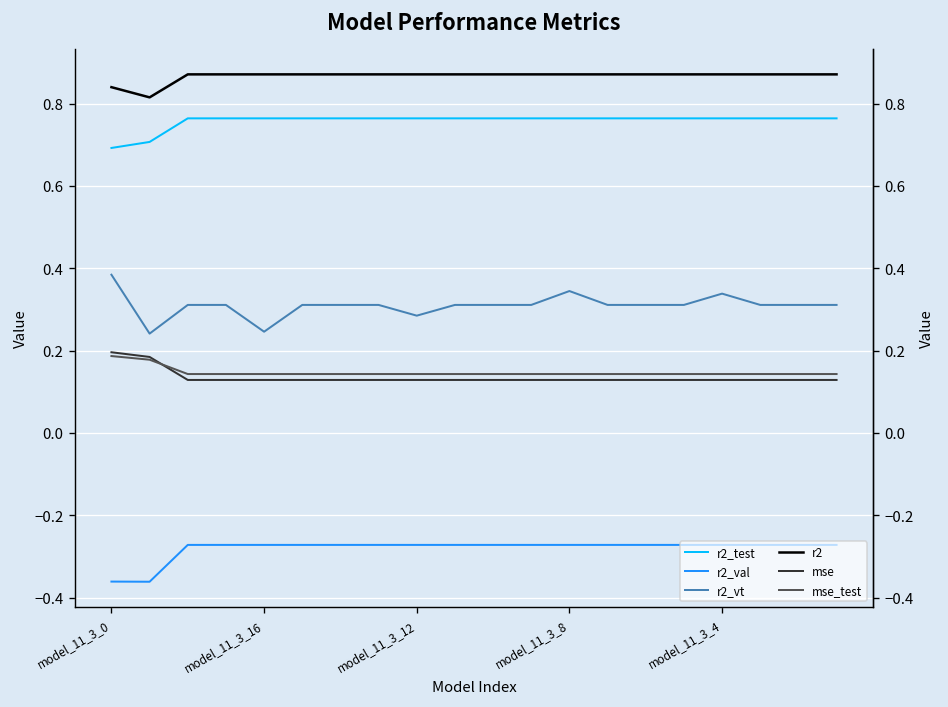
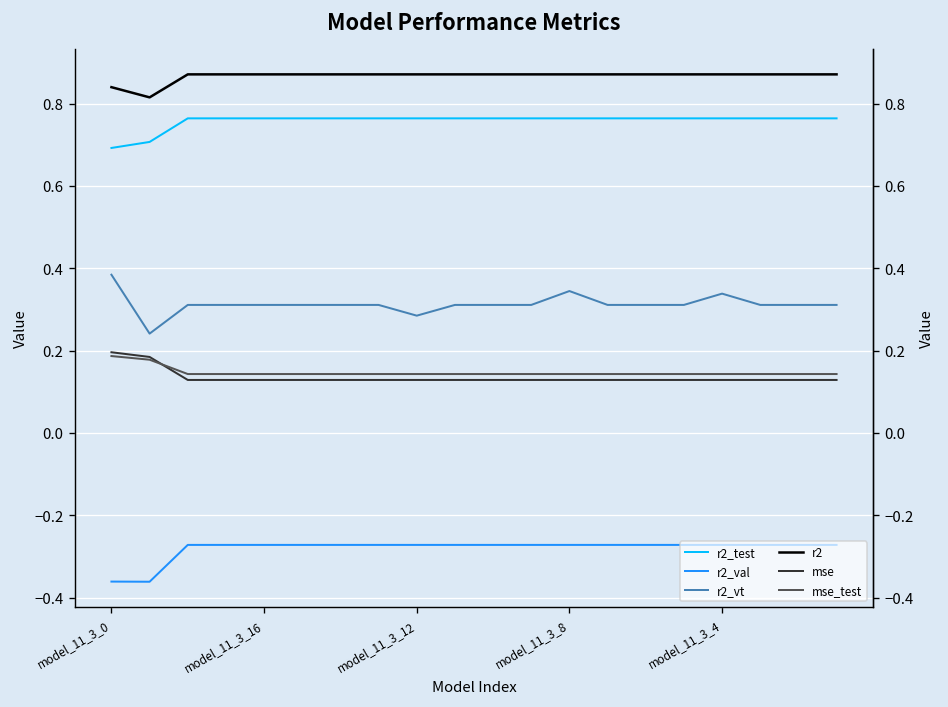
r2_vt, model_11_3_16: 0.25 -> 0.31
